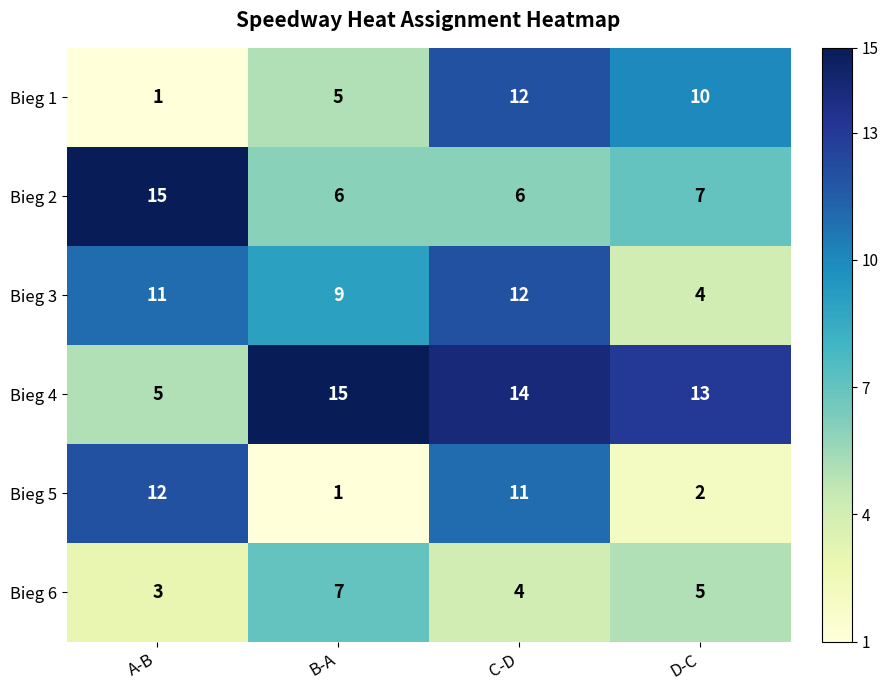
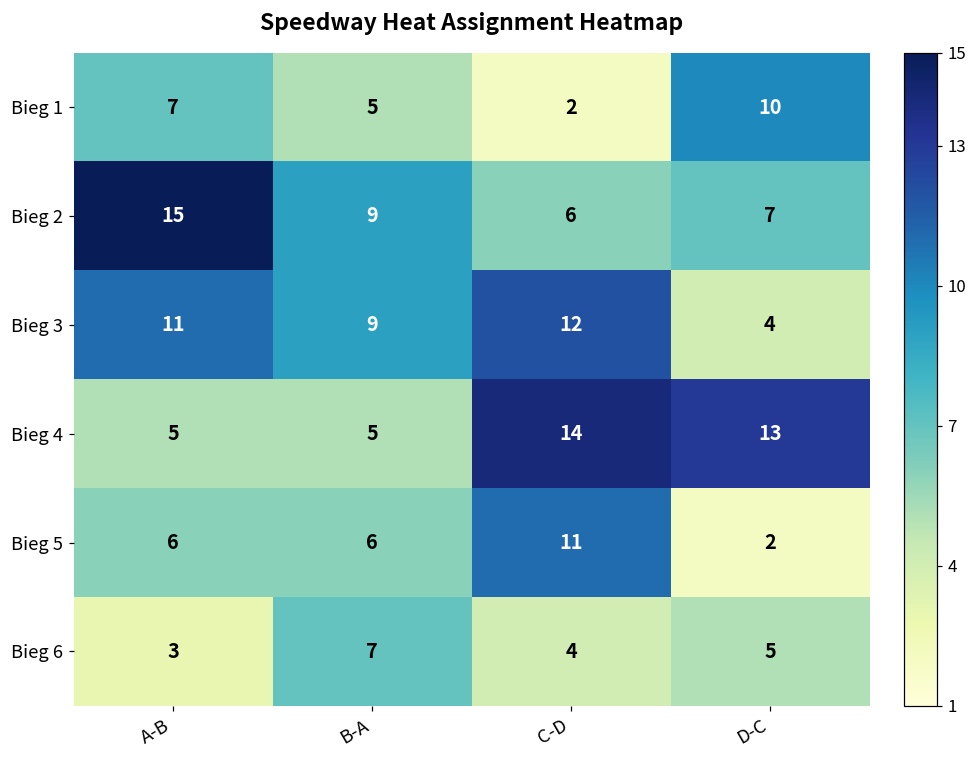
Bieg 1, A-B: 1 -> 7
Bieg 1, C-D: 12 -> 2
Bieg 2, B-A: 6 -> 9
Bieg 4, B-A: 15 -> 5
Bieg 5, A-B: 12 -> 6
Bieg 5, B-A: 1 -> 6
